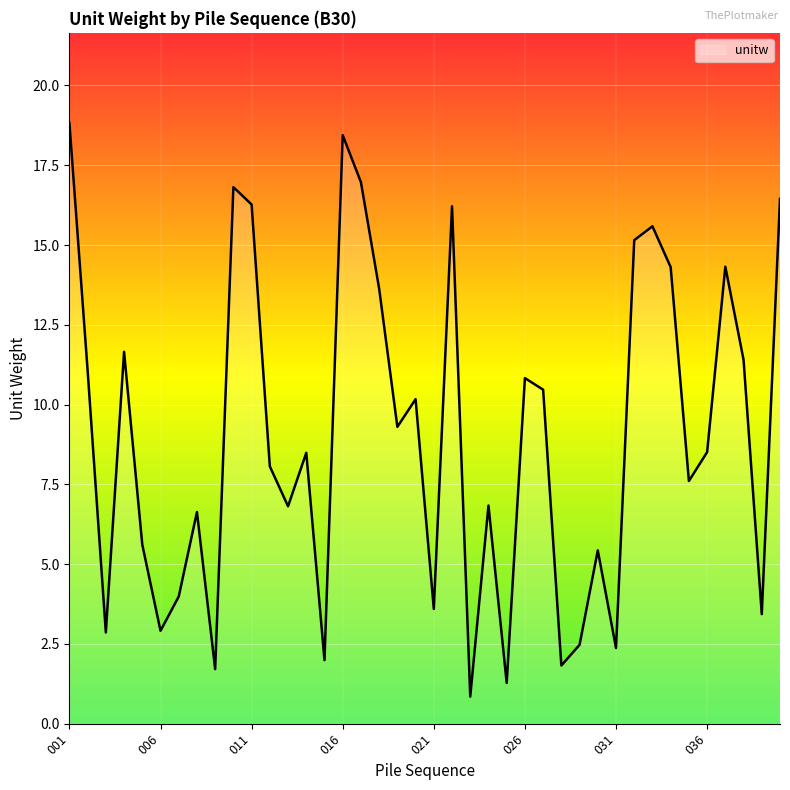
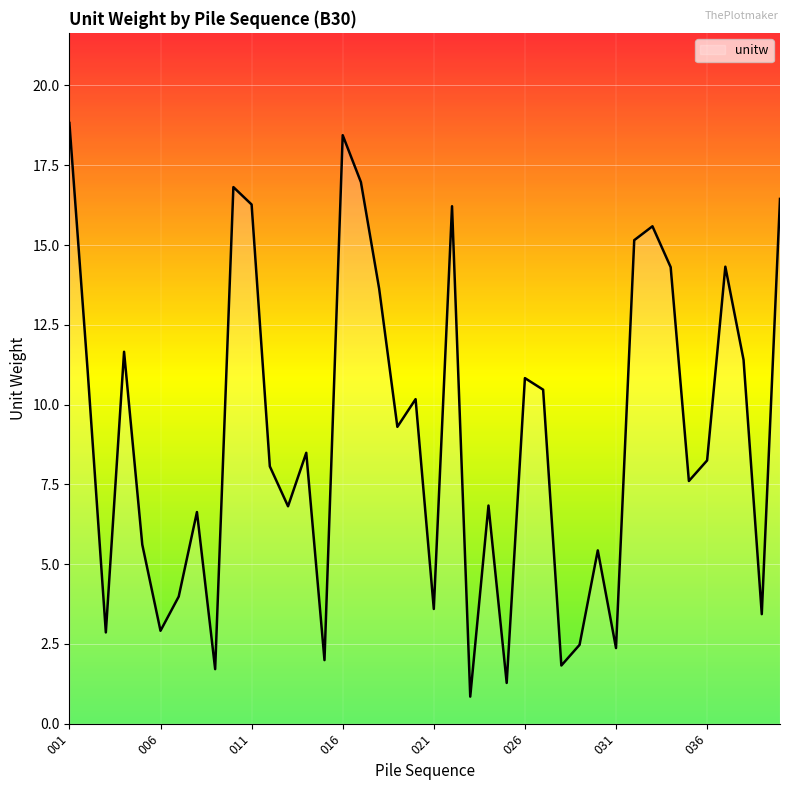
036: 8.5 -> 8.2
